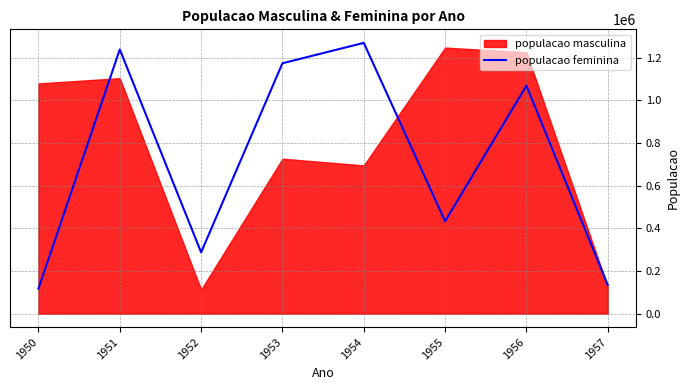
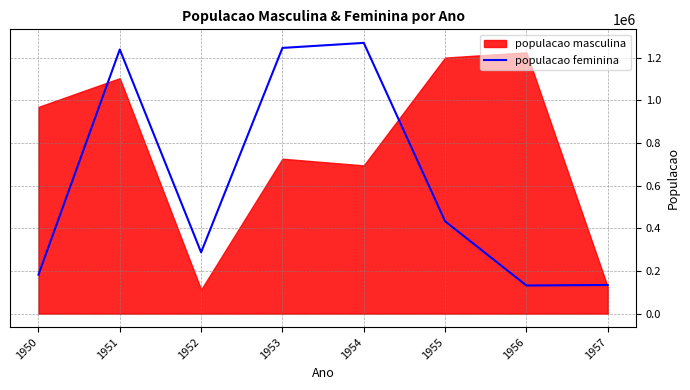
populacao feminina, 1950: 120000 -> 180000
populacao masculina, 1950: 1080000 -> 970000
populacao feminina, 1953: 1170000 -> 1250000
populacao masculina, 1955: 1250000 -> 1200000
populacao feminina, 1956: 1070000 -> 130000
